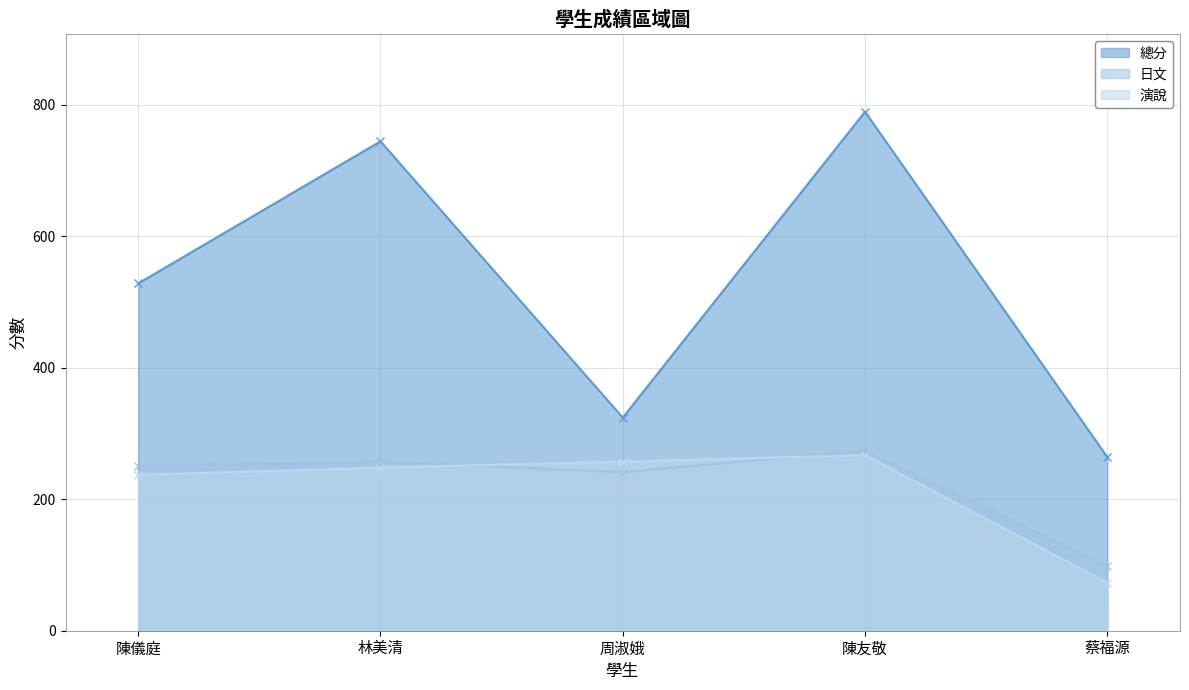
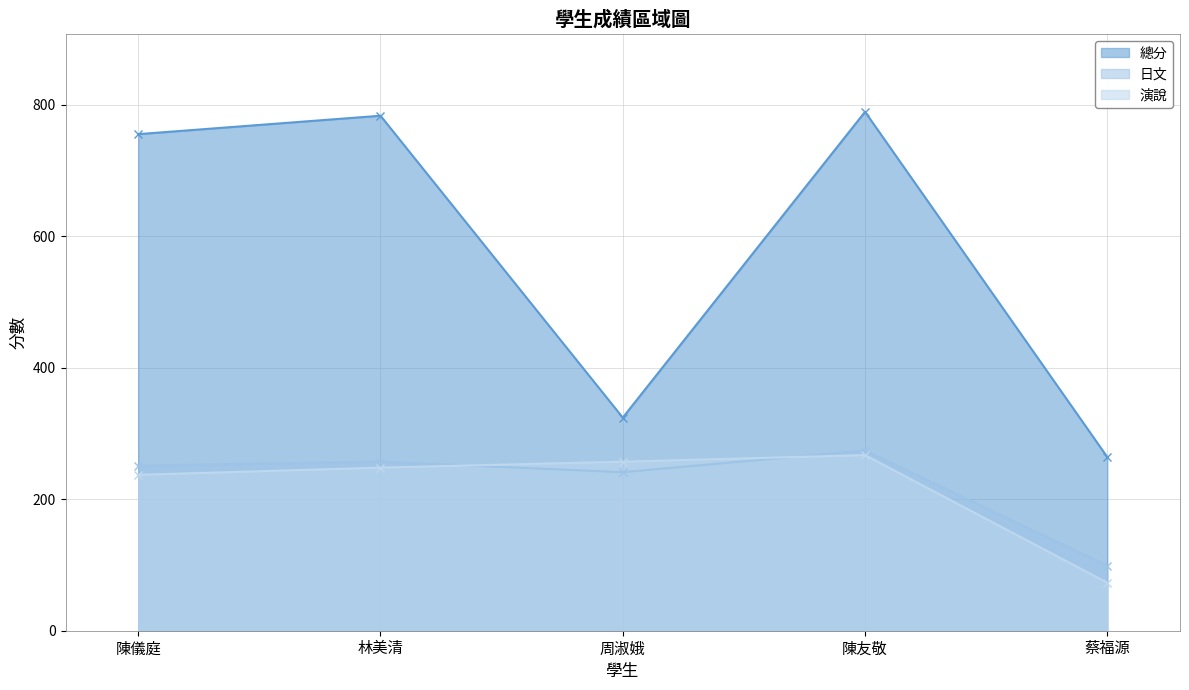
總分, 陳儀庭: 530 -> 760
總分, 林美清: 740 -> 780
